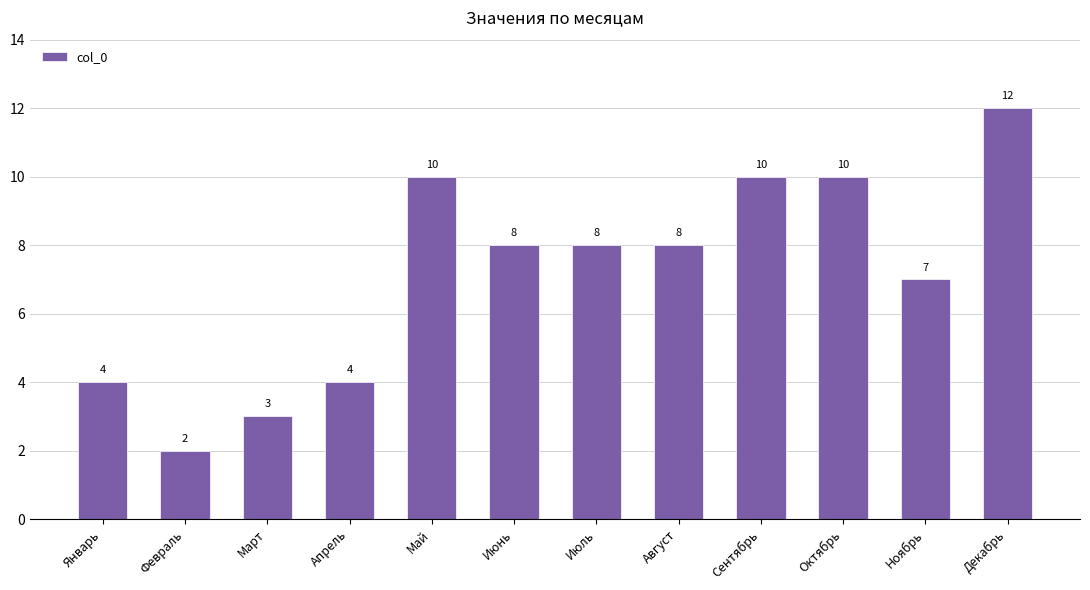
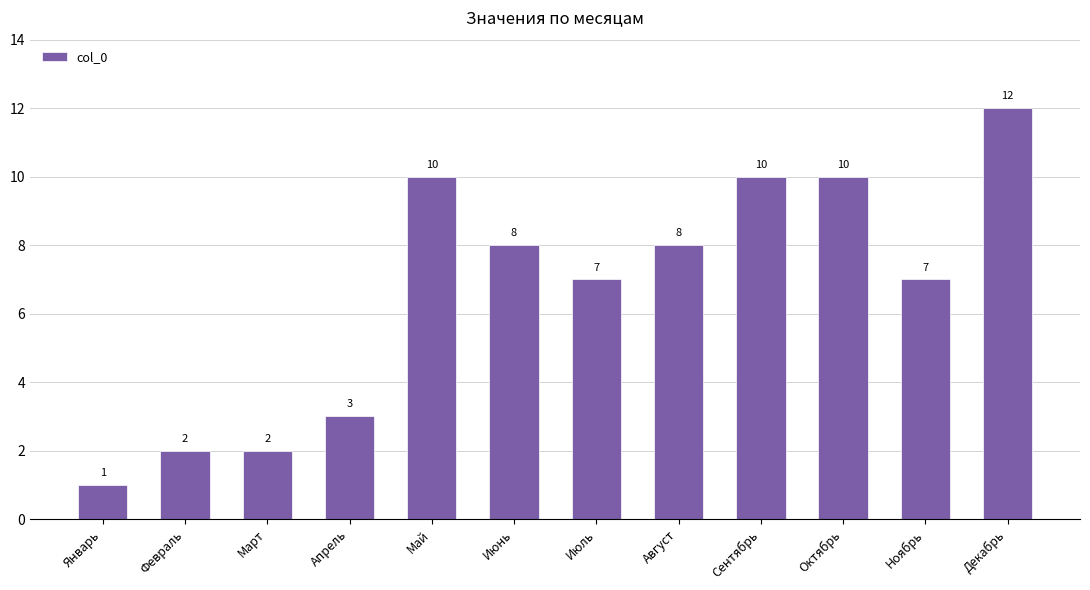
Январь: 4 -> 1
Март: 3 -> 2
Апрель: 4 -> 3
Июль: 8 -> 7
